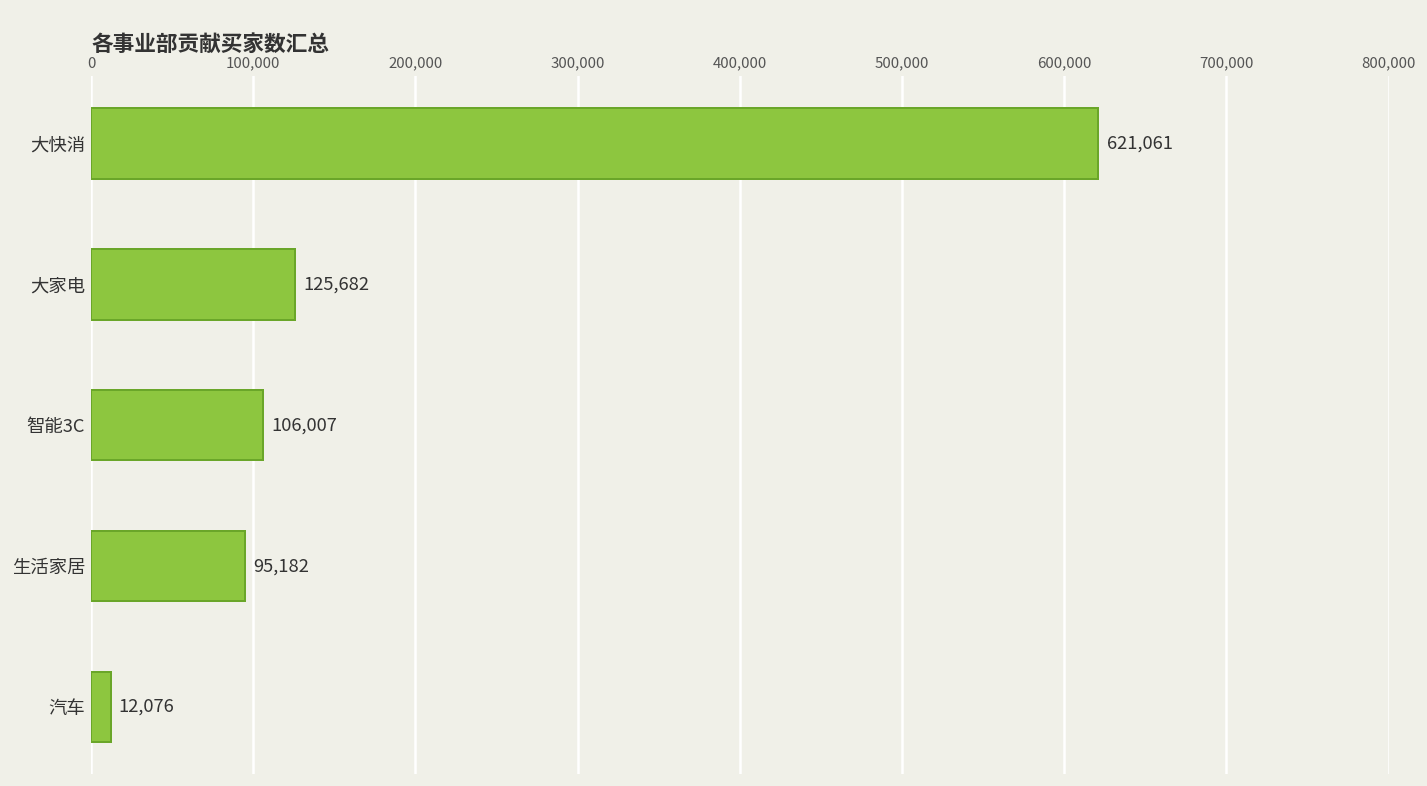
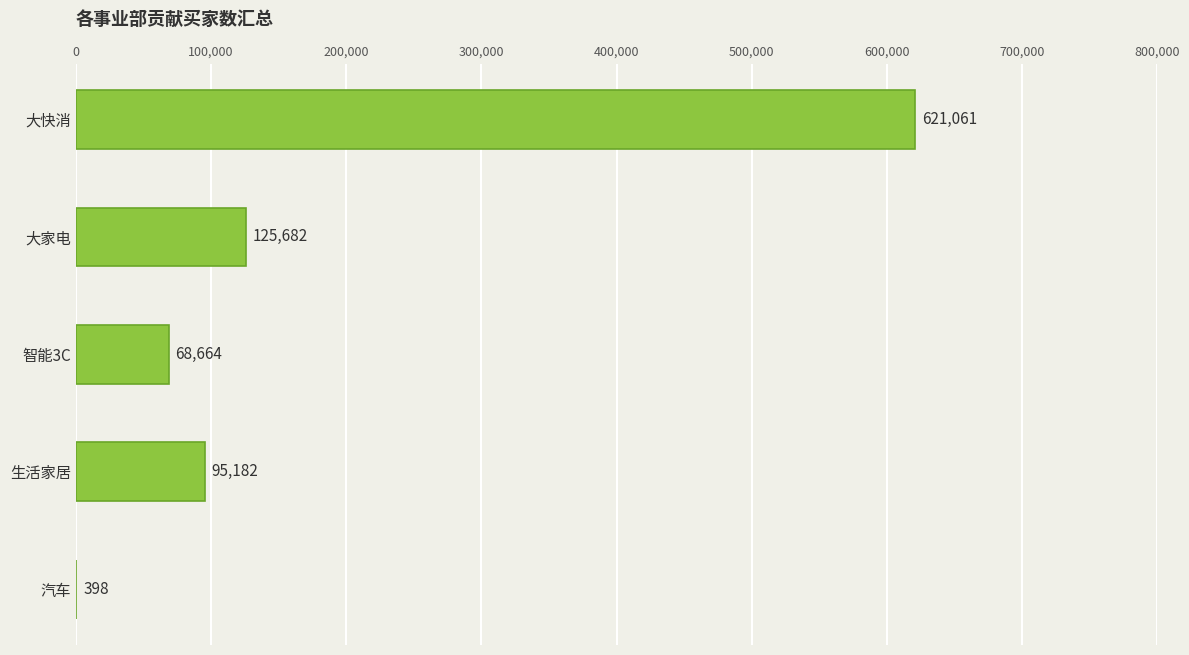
智能3C: 106,007 -> 68,664
汽车: 12,076 -> 398
